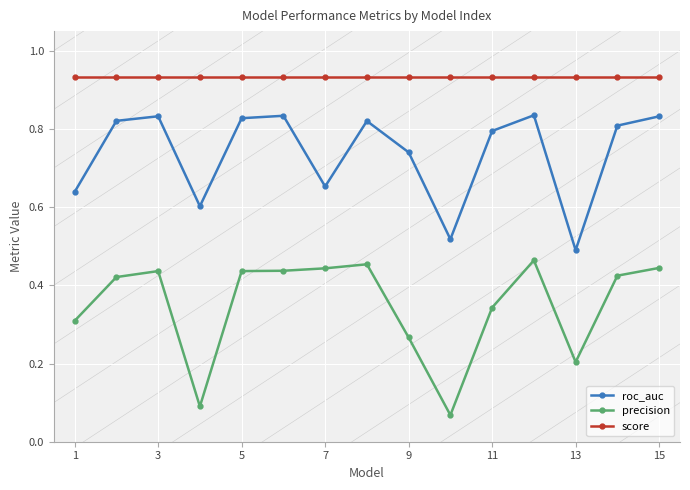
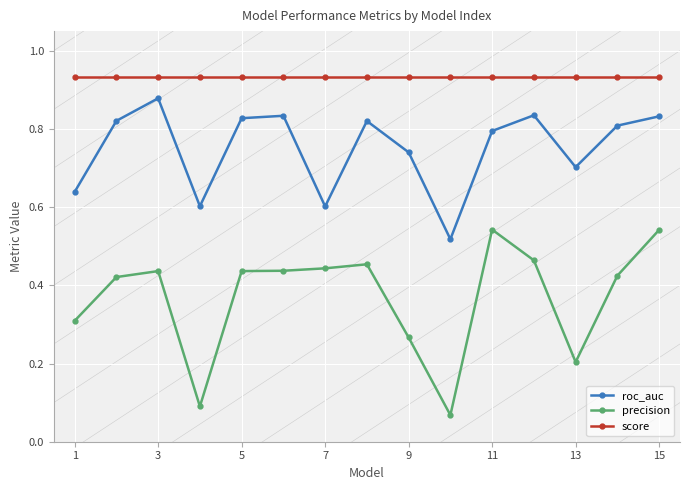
roc_auc, 3: 0.83 -> 0.88
roc_auc, 7: 0.65 -> 0.60
precision, 11: 0.34 -> 0.54
roc_auc, 13: 0.49 -> 0.70
precision, 15: 0.44 -> 0.54
